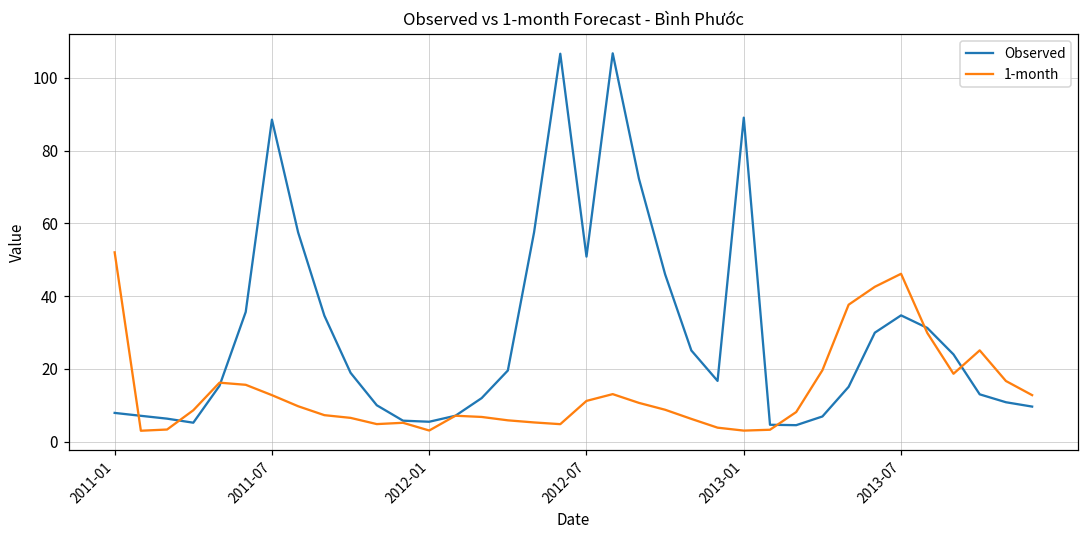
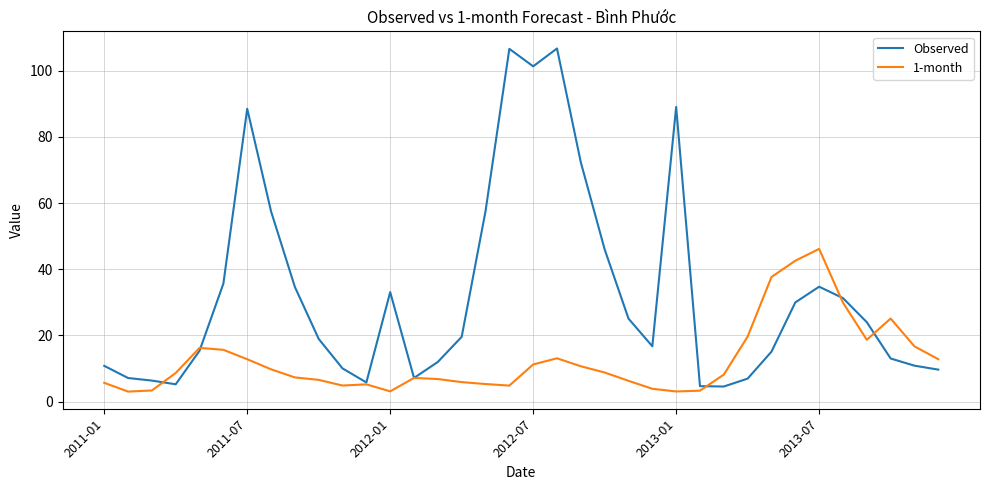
Observed, 2011-01: 8 -> 11
1-month, 2011-01: 52 -> 6
Observed, 2012-01: 6 -> 33
Observed, 2012-07: 51 -> 101
